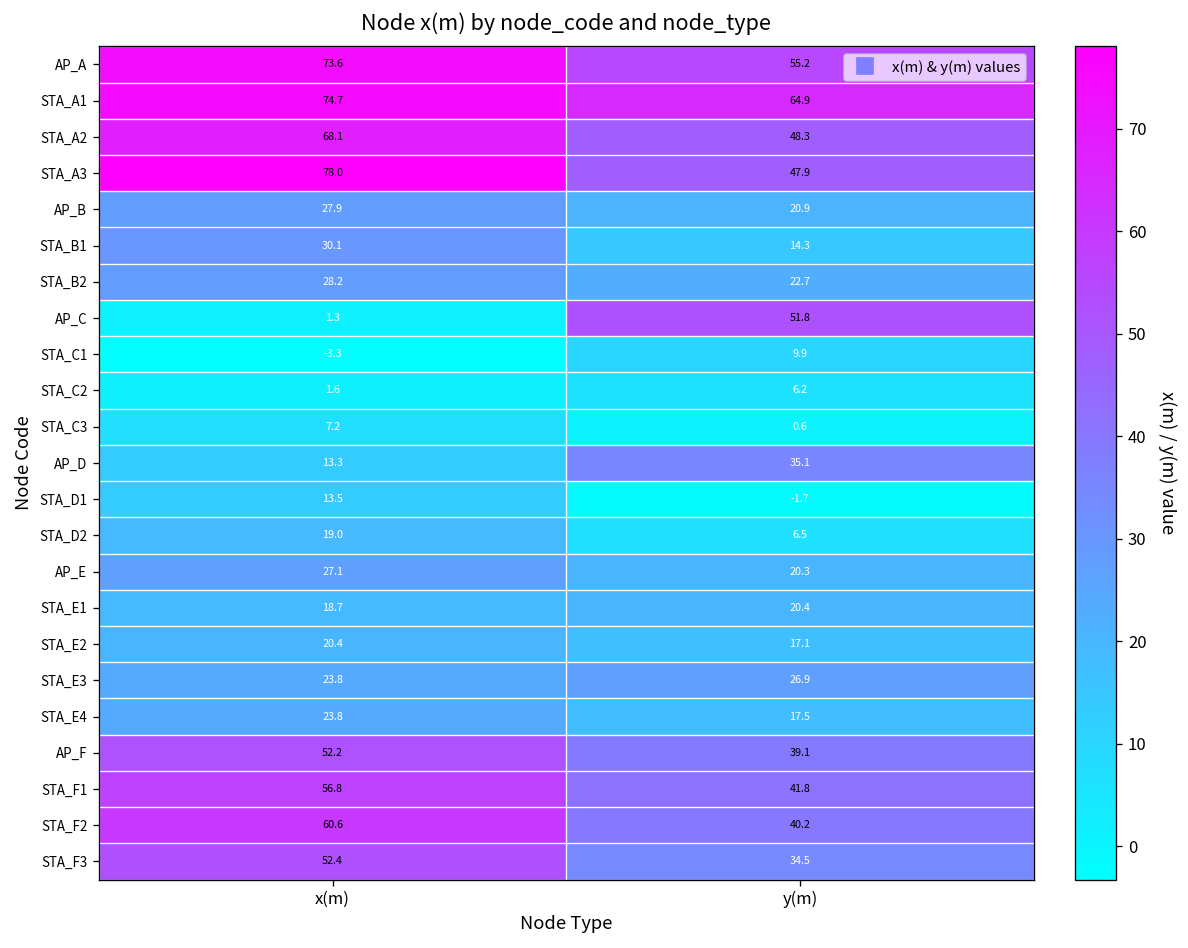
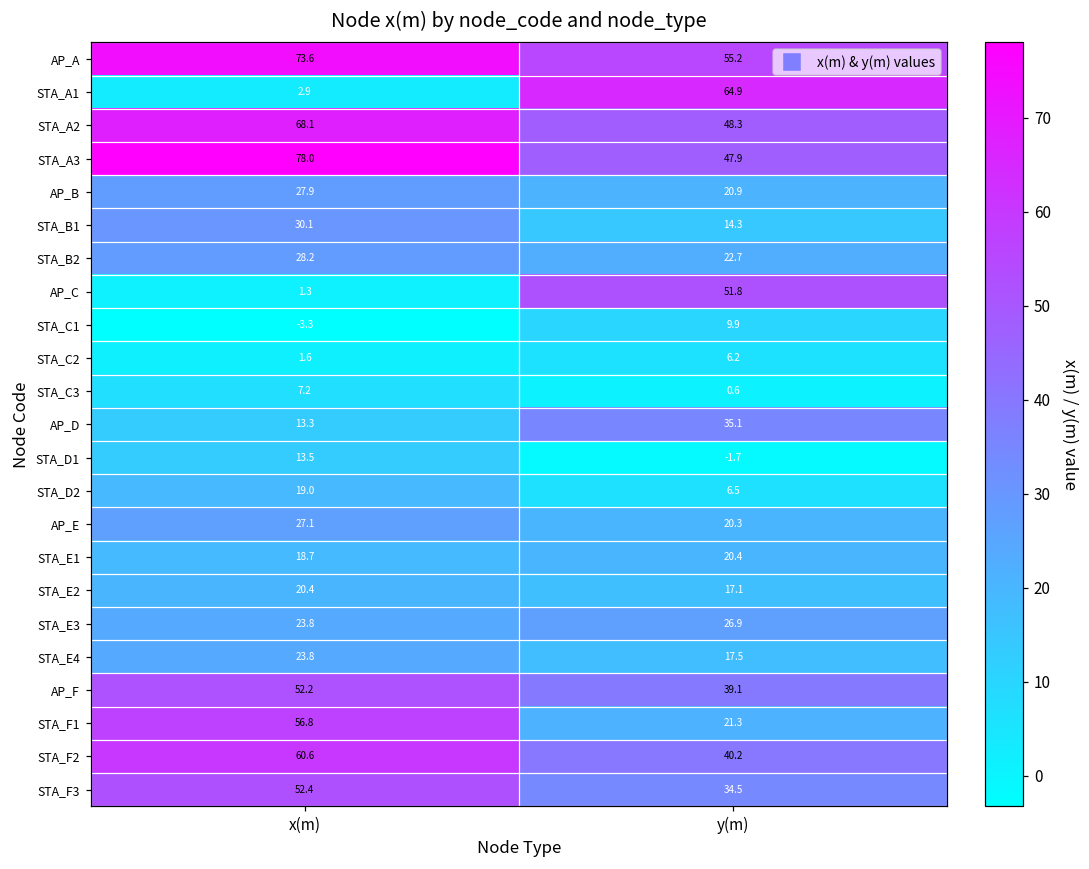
STA_A1, x(m): 74.7 -> 2.9
STA_F1, y(m): 41.8 -> 21.3
